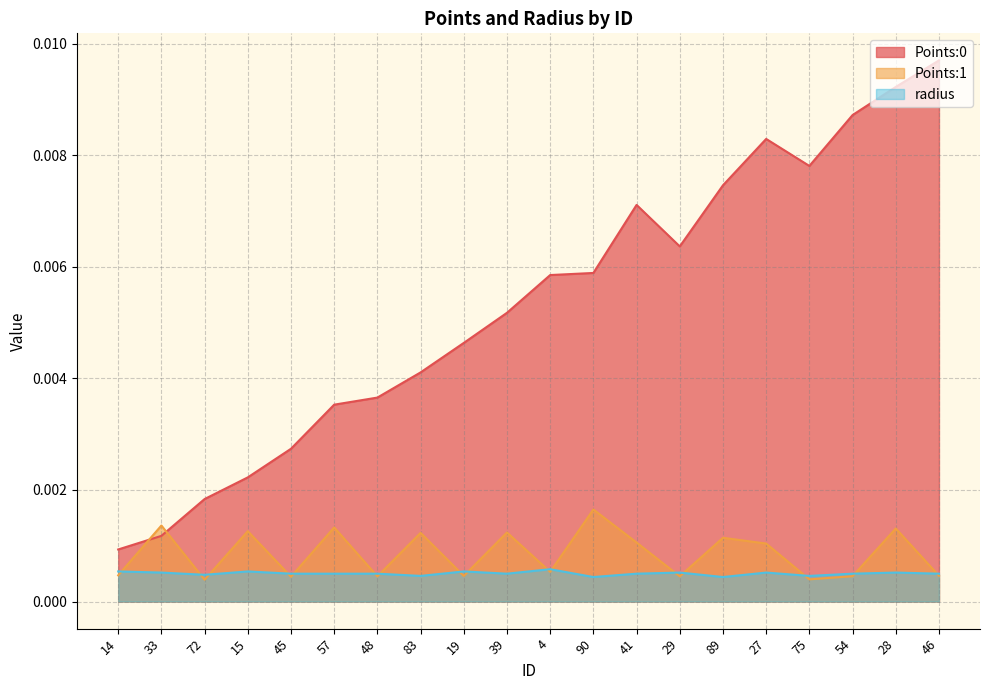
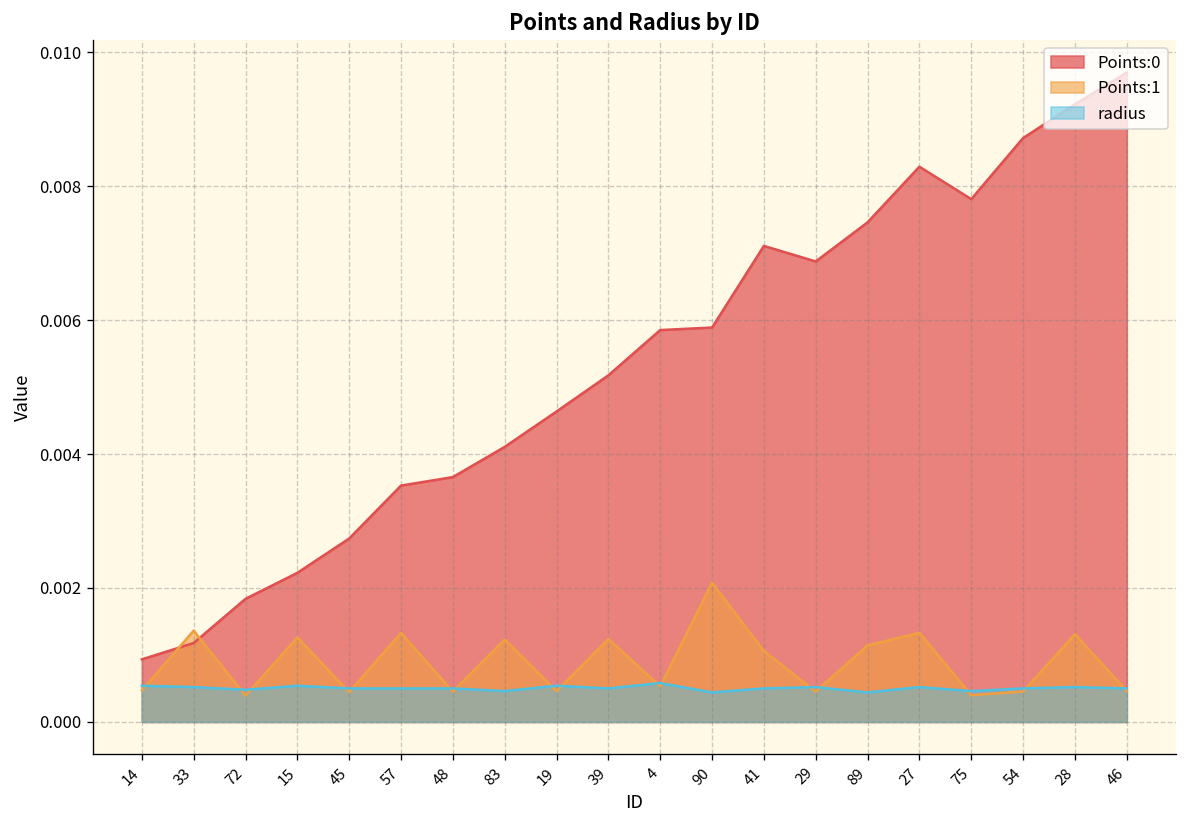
Points:1, 90: 0.0017 -> 0.0021
Points:0, 29: 0.0064 -> 0.0069
Points:1, 27: 0.0010 -> 0.0013
